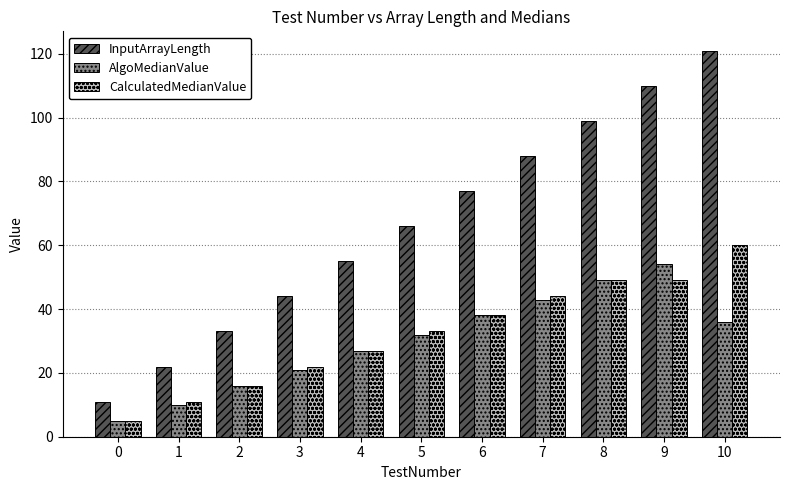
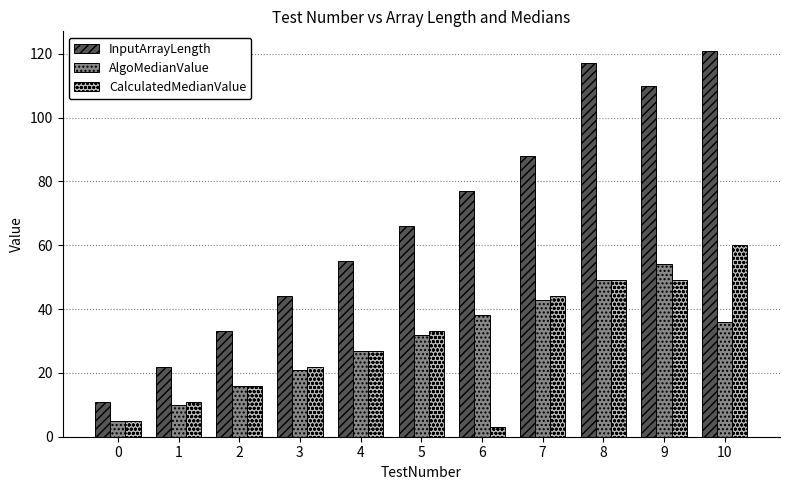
CalculatedMedianValue, 6: 38 -> 3
InputArrayLength, 8: 99 -> 117
